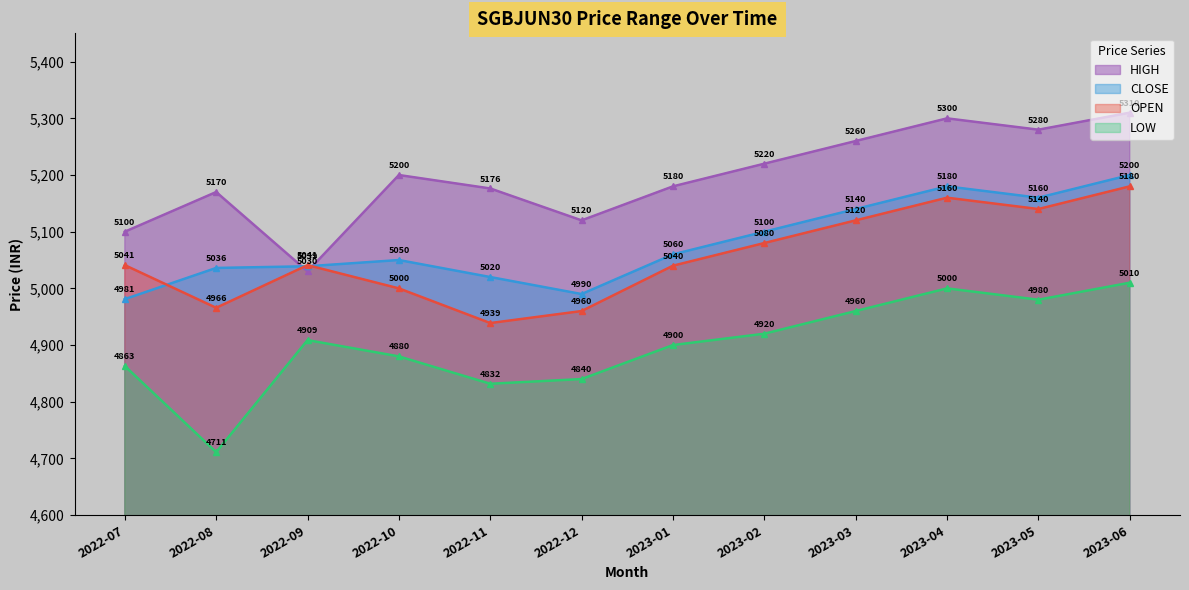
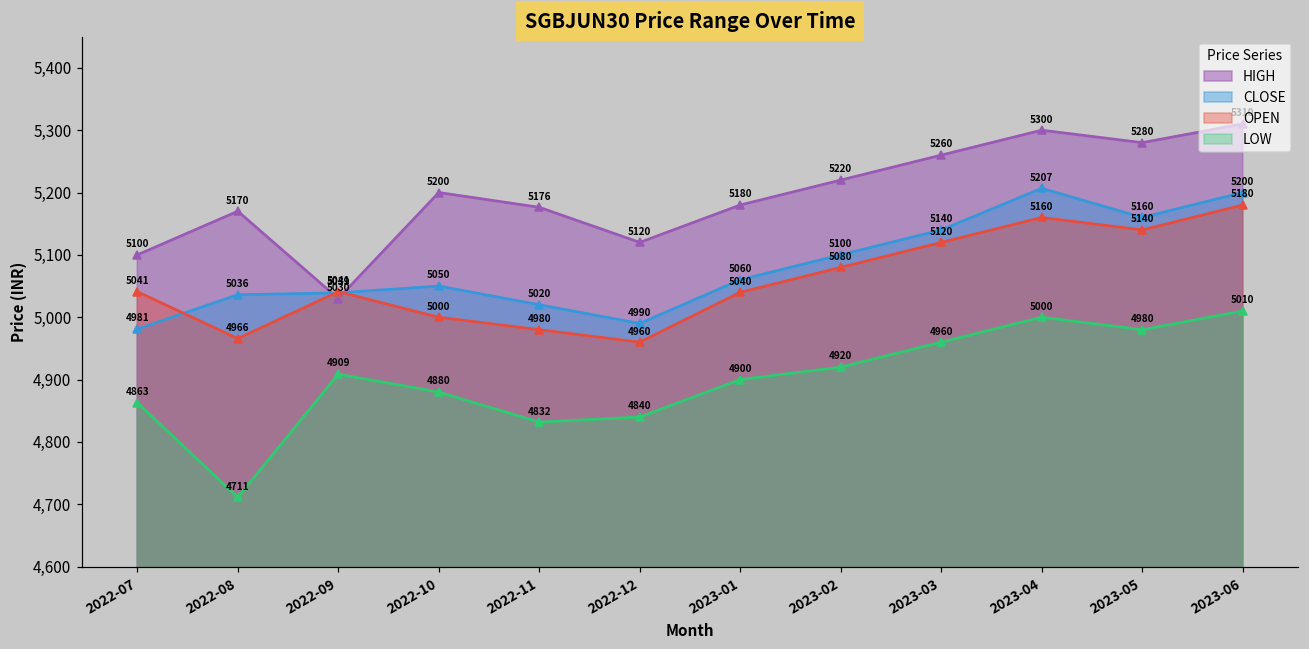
OPEN, 2022-11: 4939 -> 4980
CLOSE, 2023-04: 5180 -> 5207
